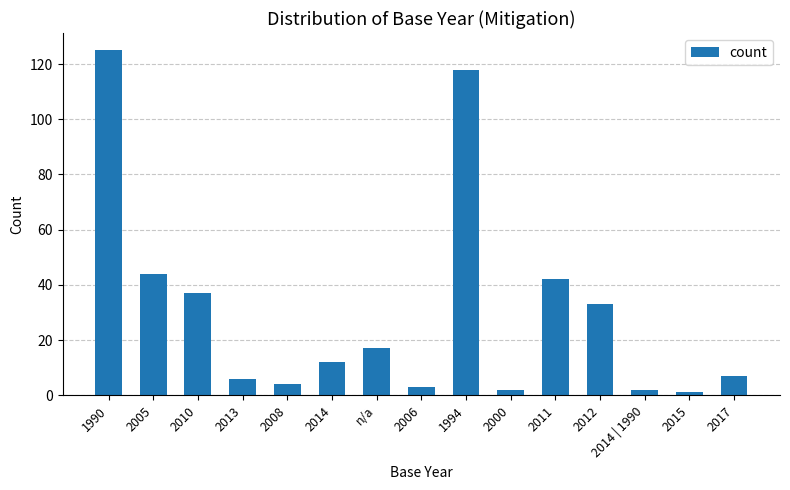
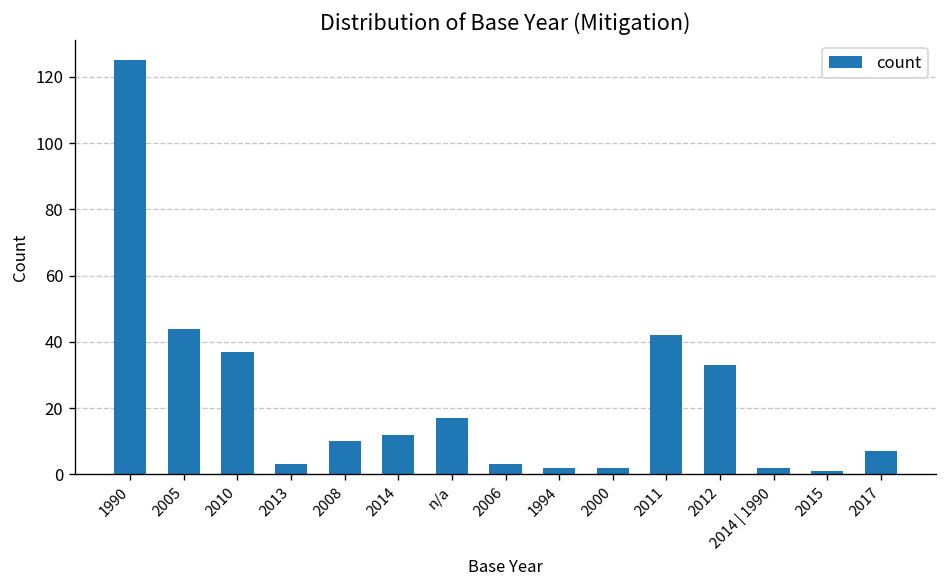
2013: 6 -> 3
2008: 4 -> 10
1994: 118 -> 2
